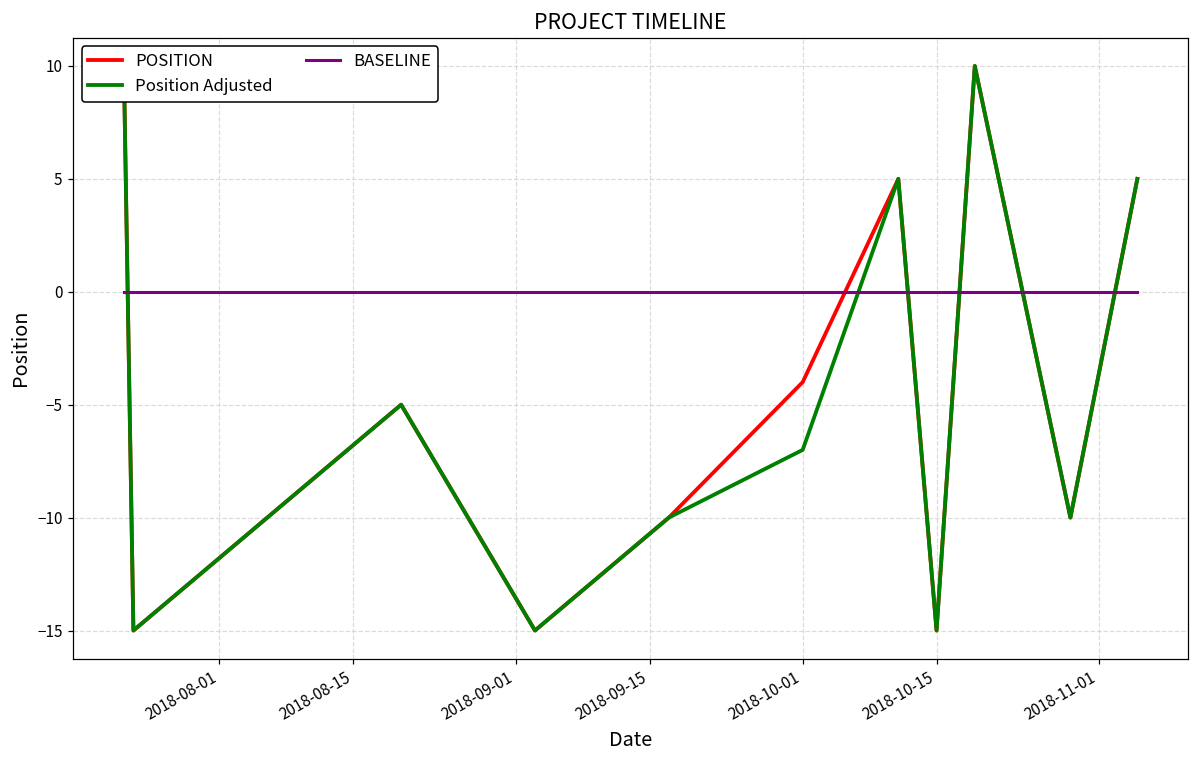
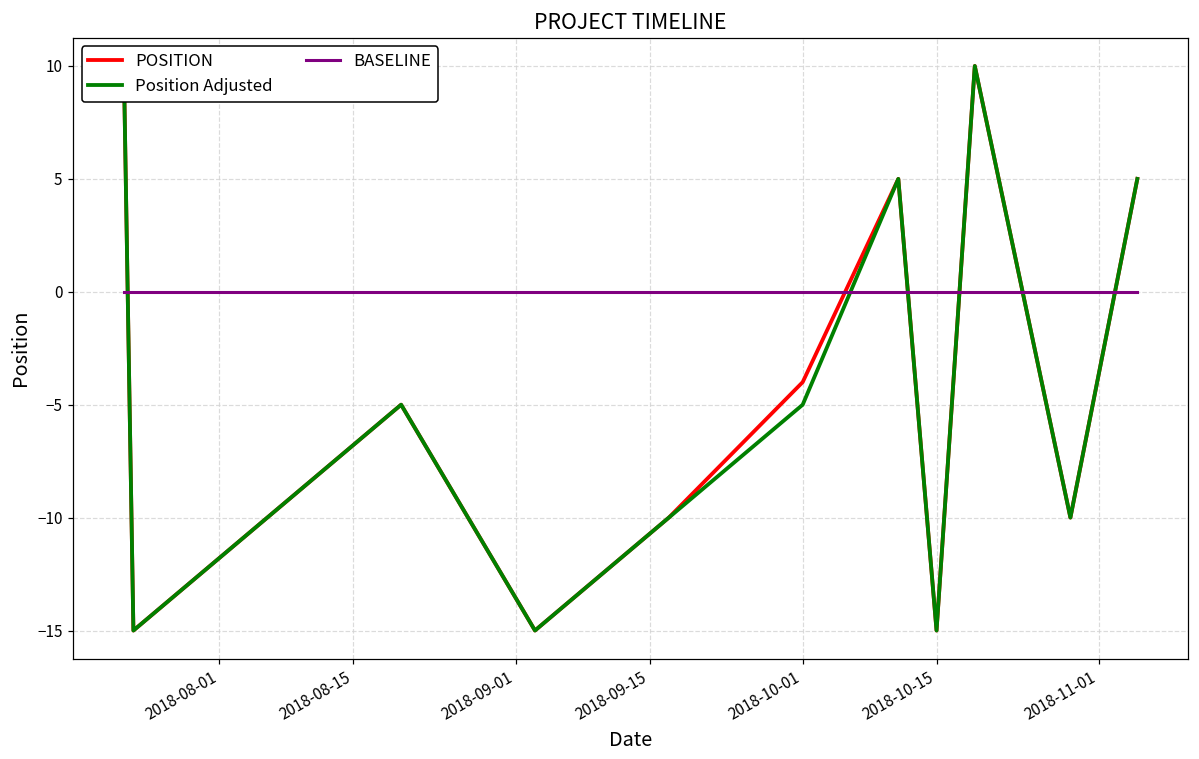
Position Adjusted, 2018-10-01: -7 -> -5
